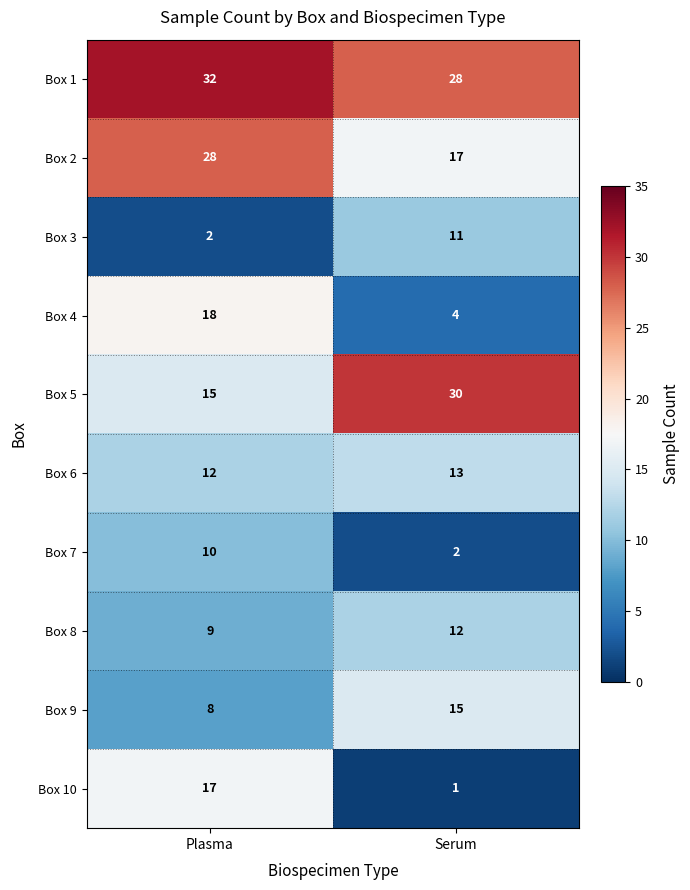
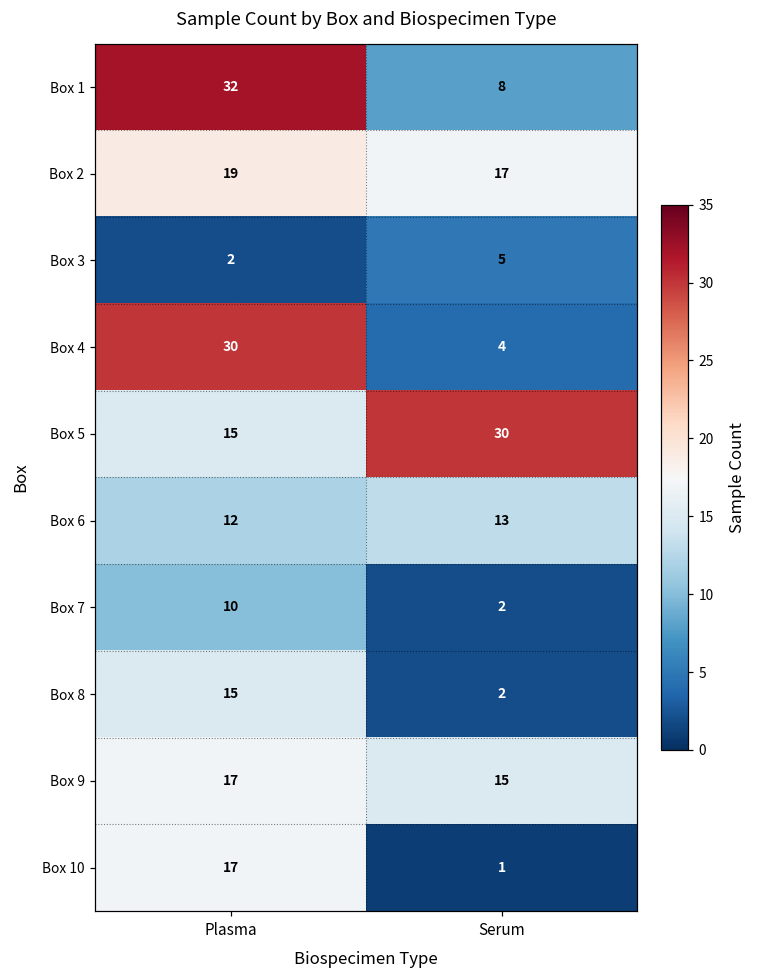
Box 1, Serum: 28 -> 8
Box 2, Plasma: 28 -> 19
Box 3, Serum: 11 -> 5
Box 4, Plasma: 18 -> 30
Box 8, Plasma: 9 -> 15
Box 8, Serum: 12 -> 2
Box 9, Plasma: 8 -> 17
